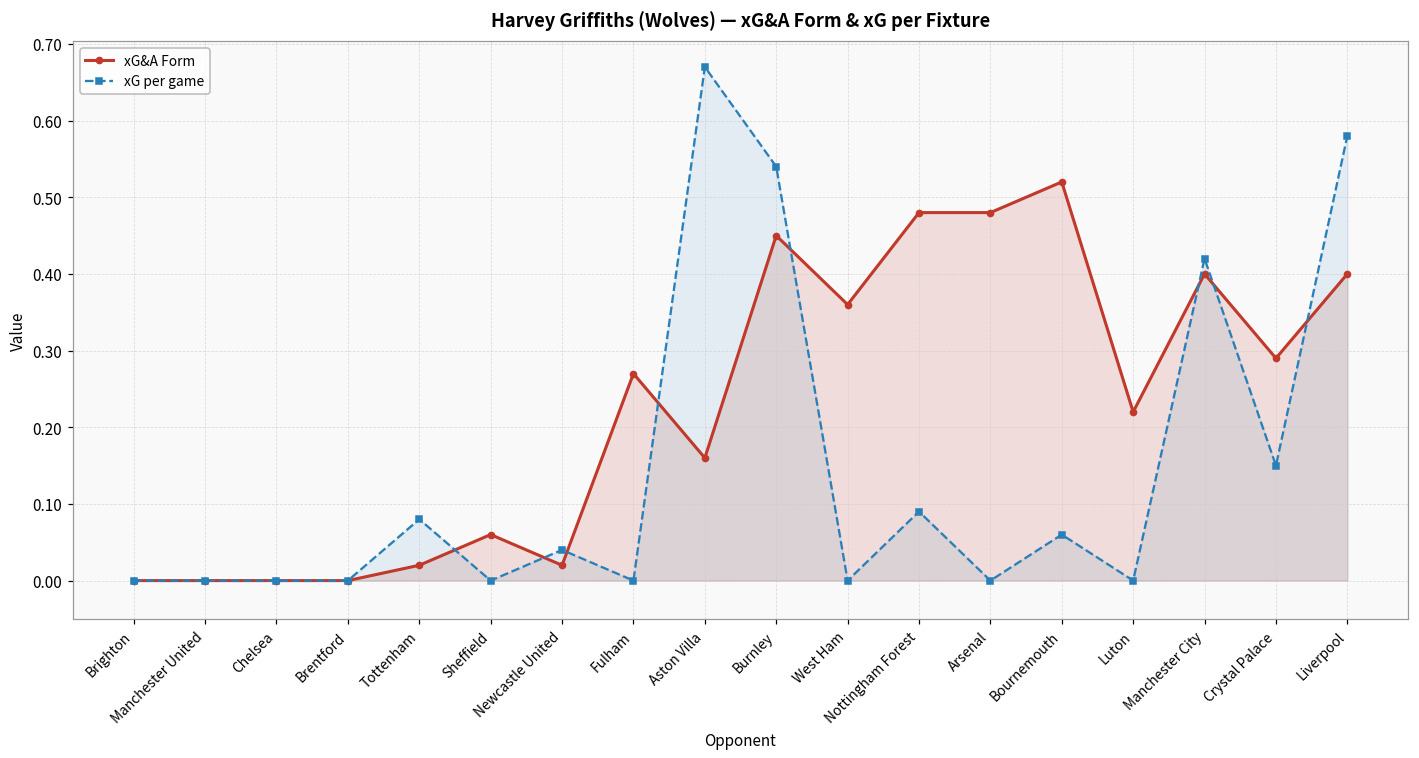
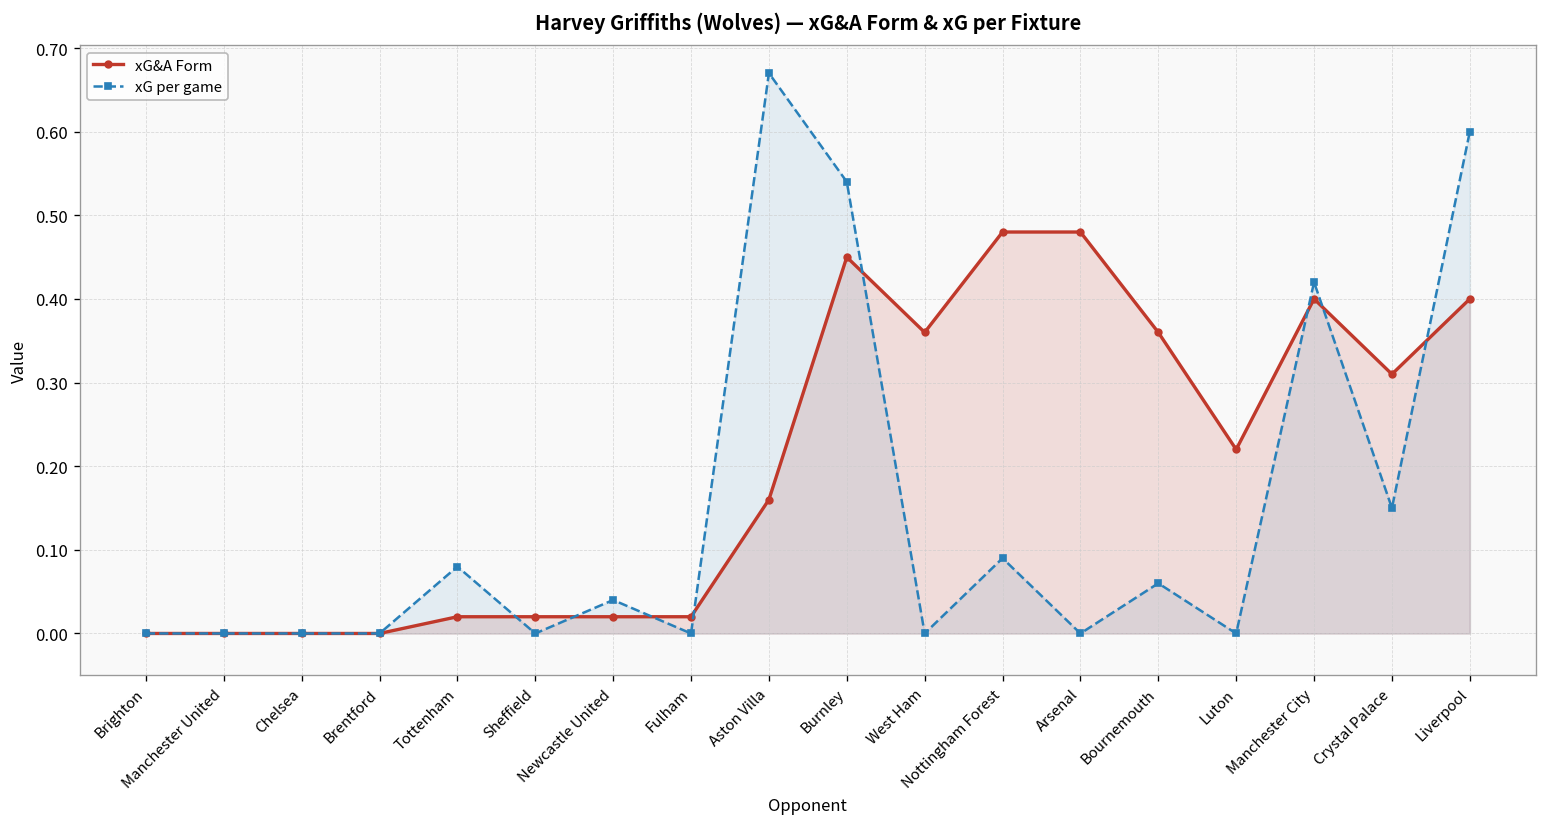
xG&A Form, Sheffield: 0.06 -> 0.02
xG&A Form, Fulham: 0.27 -> 0.02
xG&A Form, Bournemouth: 0.52 -> 0.36
xG&A Form, Crystal Palace: 0.29 -> 0.31
xG per game, Liverpool: 0.58 -> 0.60
